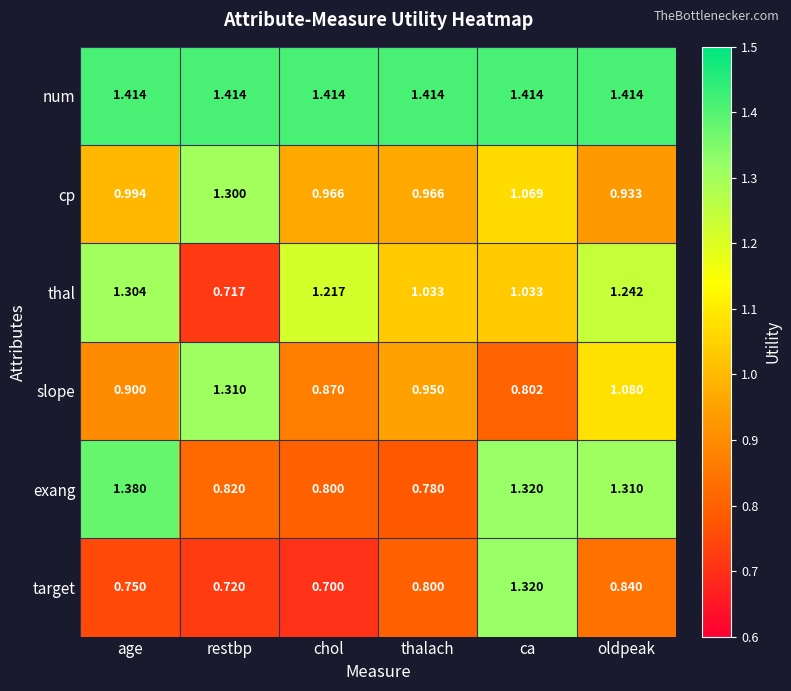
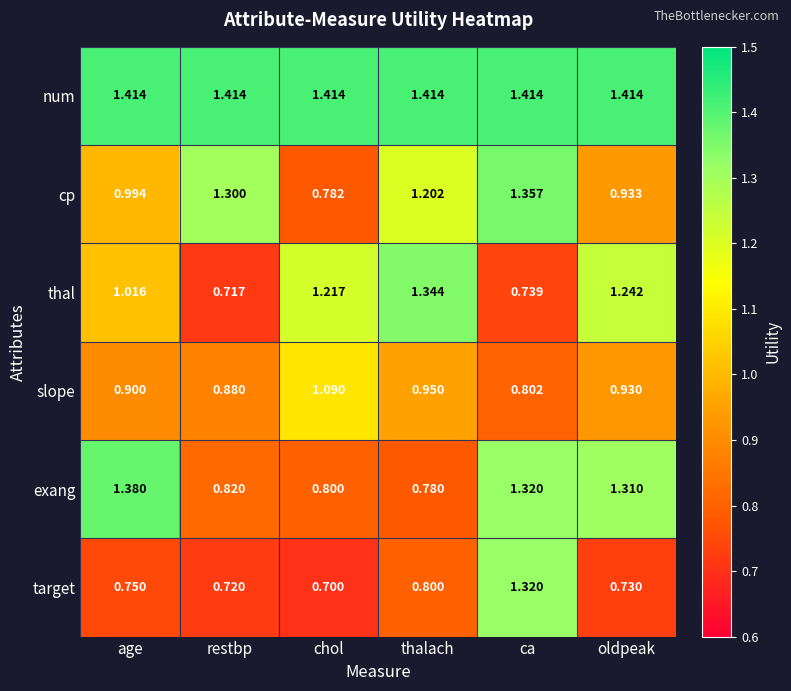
cp, chol: 0.966 -> 0.782
cp, thalach: 0.966 -> 1.202
cp, ca: 1.069 -> 1.357
thal, age: 1.304 -> 1.016
thal, thalach: 1.033 -> 1.344
thal, ca: 1.033 -> 0.739
slope, restbp: 1.310 -> 0.880
slope, chol: 0.870 -> 1.090
slope, oldpeak: 1.080 -> 0.930
target, oldpeak: 0.840 -> 0.730
